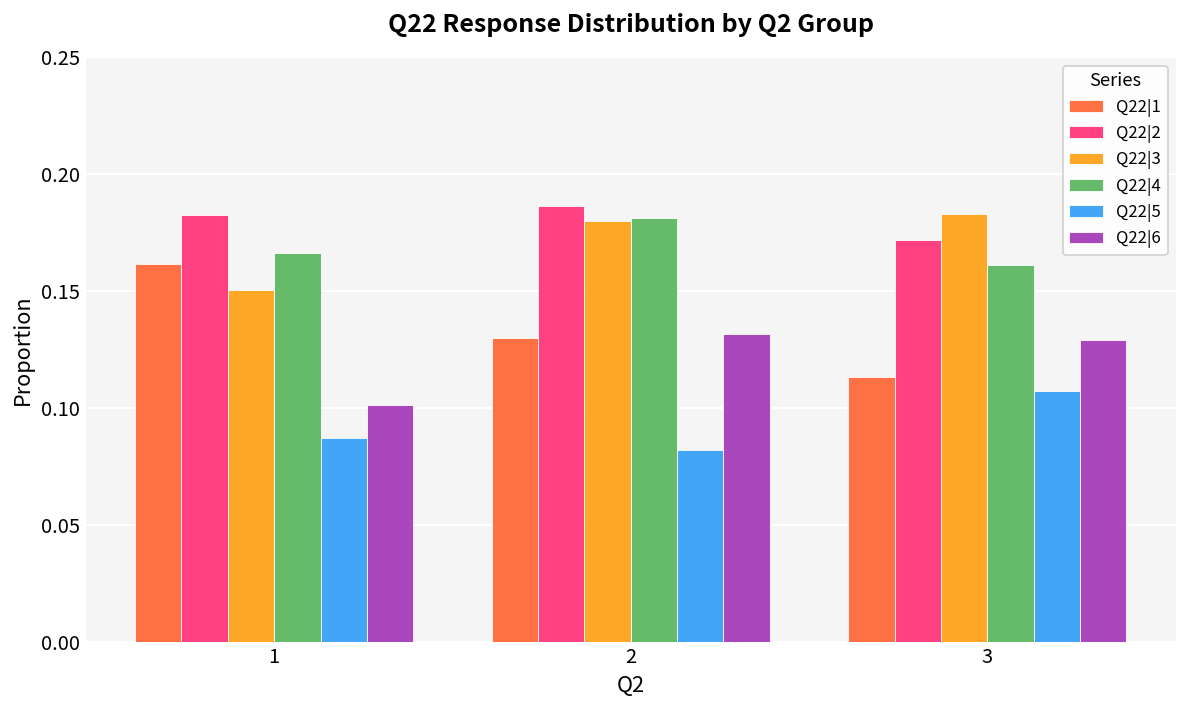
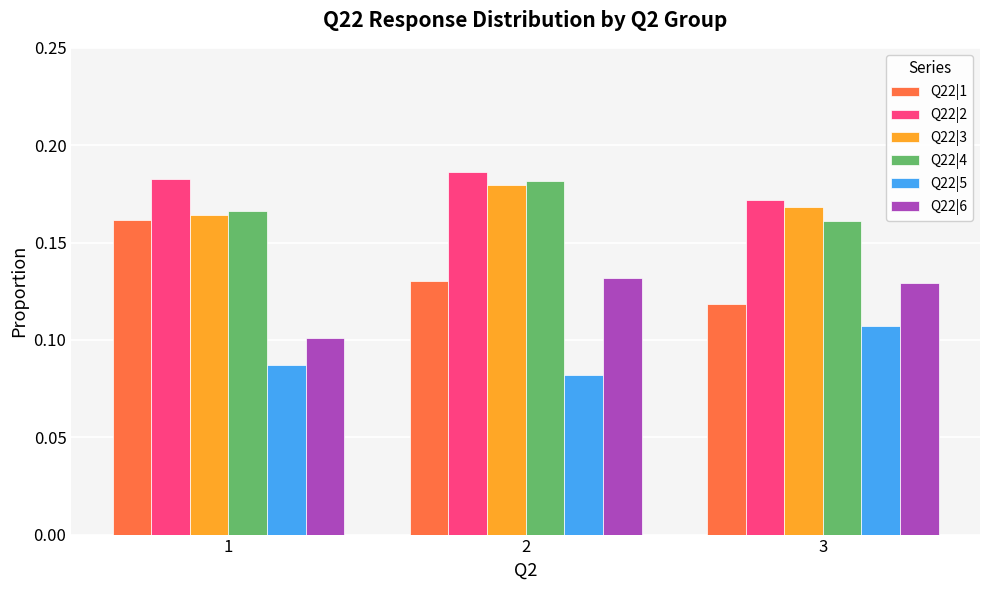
Q22|3, 1: 0.150 -> 0.164
Q22|1, 3: 0.113 -> 0.118
Q22|3, 3: 0.183 -> 0.168
